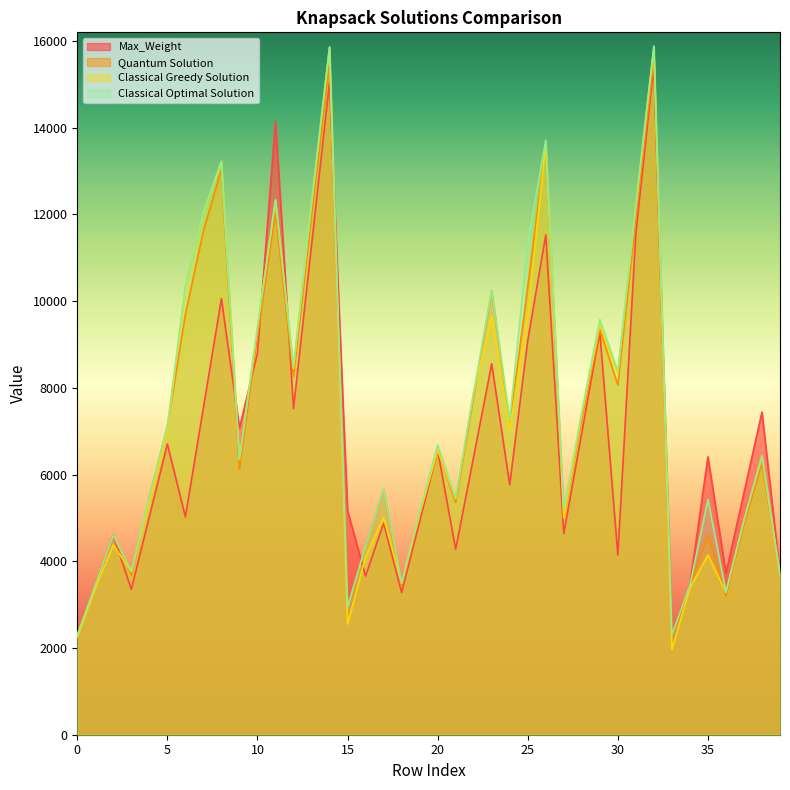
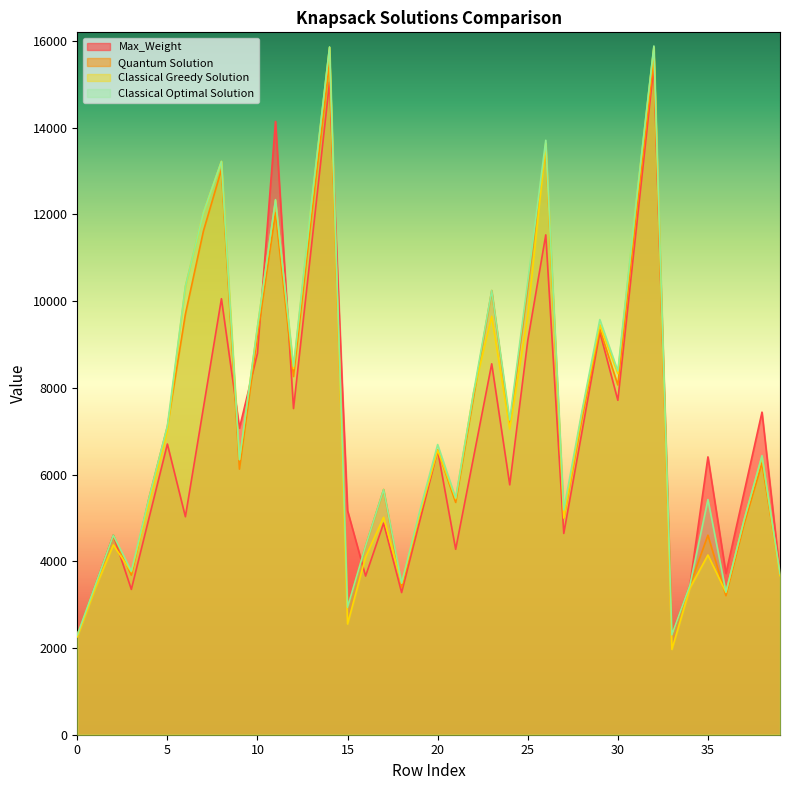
Classical Optimal Solution, 25: 11300 -> 10400
Max_Weight, 30: 4100 -> 7700
